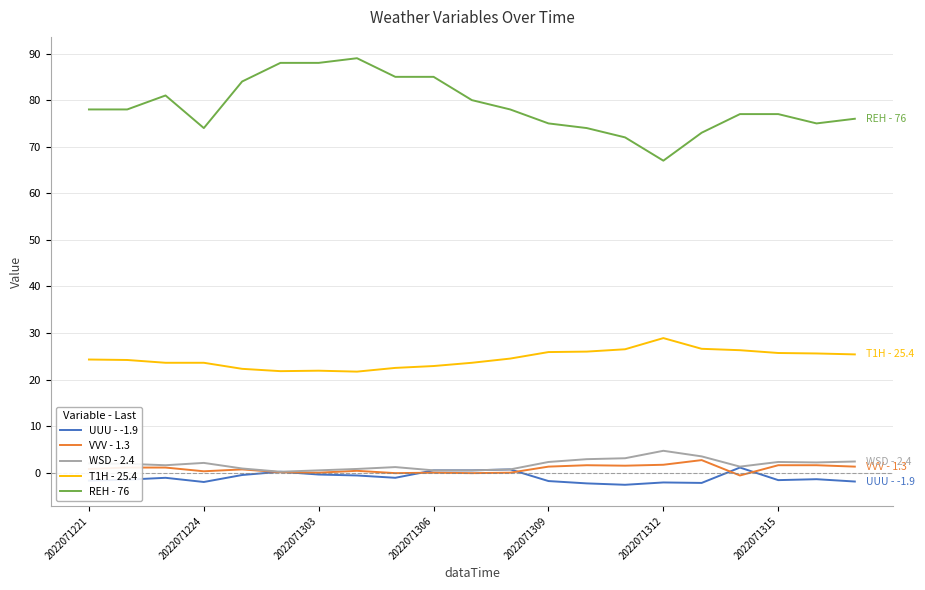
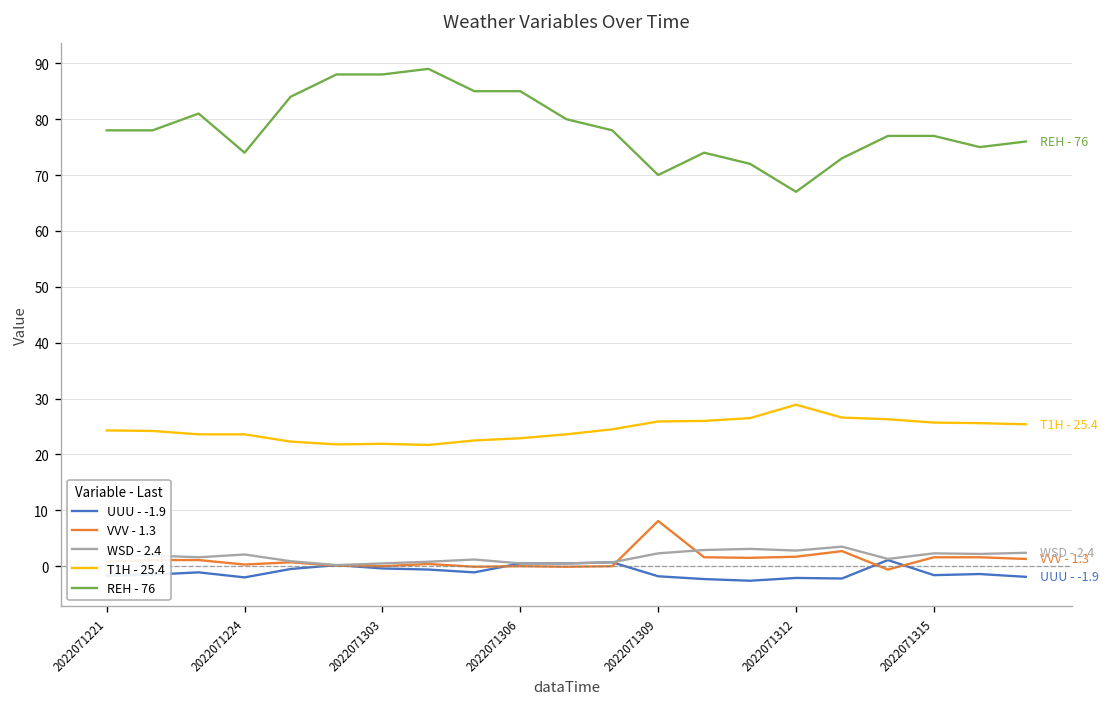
VVV - 1.3, 2022071309: 1 -> 8
REH - 76, 2022071309: 75 -> 70
WSD - 2.4, 2022071312: 5 -> 3
